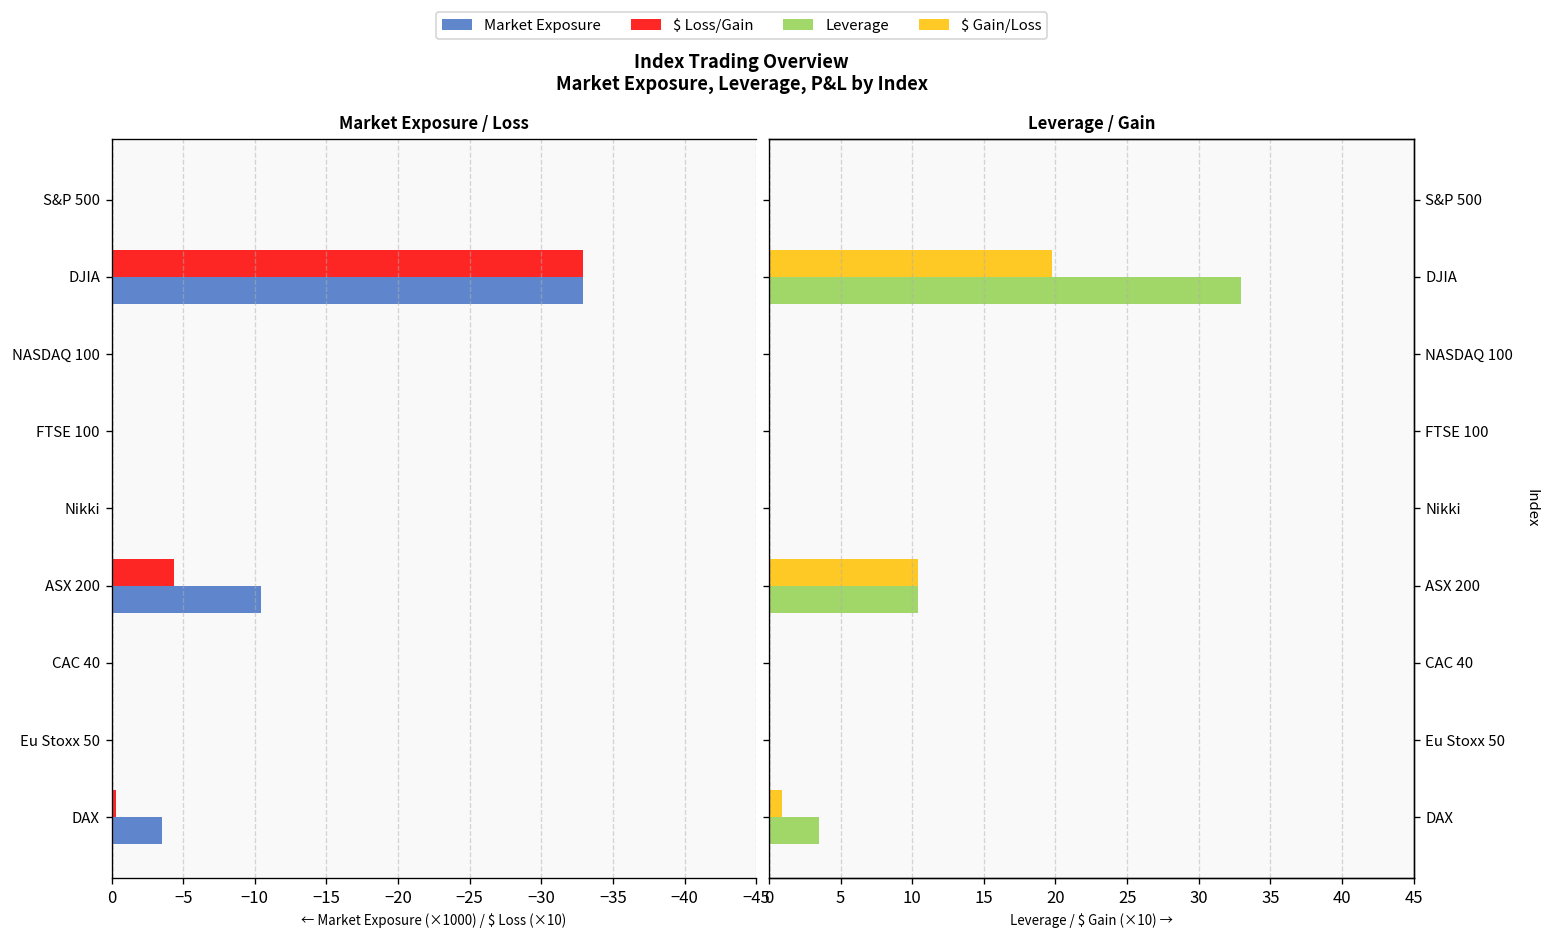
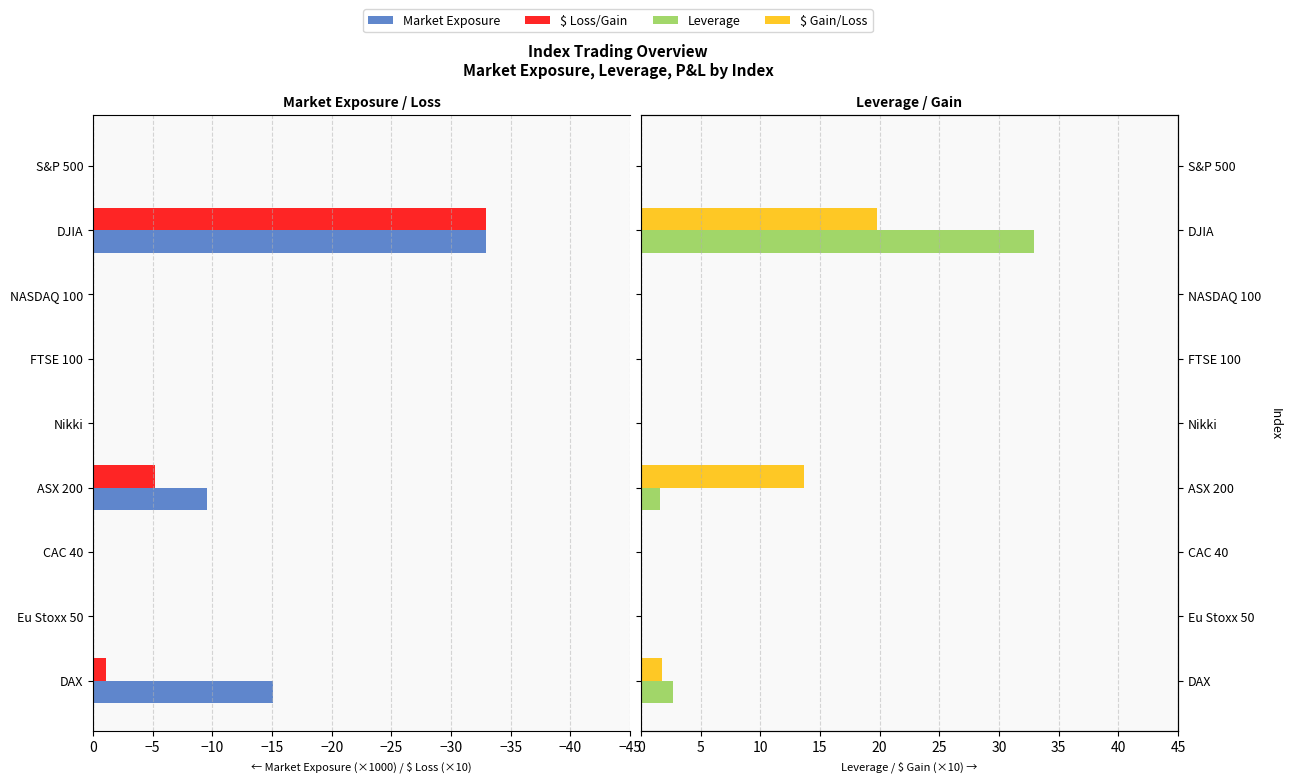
Market Exposure / Loss, $ Loss/Gain, ASX 200: -4.3 -> -5.2
Market Exposure / Loss, Market Exposure, ASX 200: -10.4 -> -9.6
Market Exposure / Loss, $ Loss/Gain, DAX: -0.3 -> -1.1
Market Exposure / Loss, Market Exposure, DAX: -3.5 -> -15.1
Leverage / Gain, $ Gain/Loss, ASX 200: 10.4 -> 13.7
Leverage / Gain, Leverage, ASX 200: 10.4 -> 1.6
Leverage / Gain, $ Gain/Loss, DAX: 0.9 -> 1.8
Leverage / Gain, Leverage, DAX: 3.5 -> 2.7
